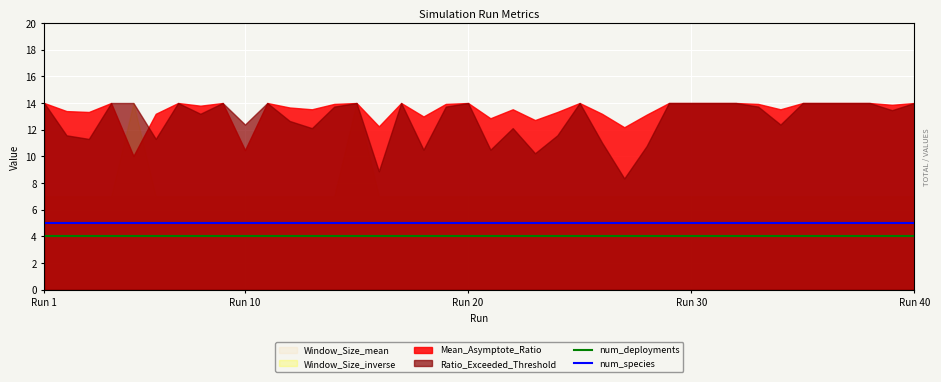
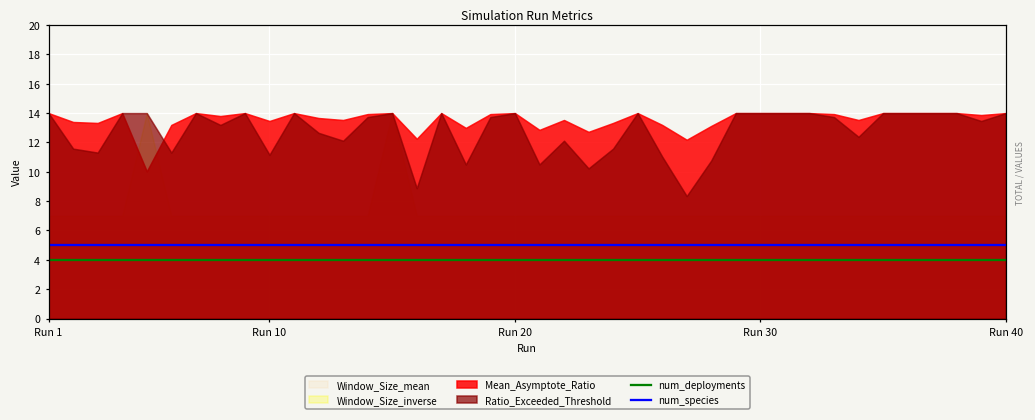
Mean_Asymptote_Ratio, Run 10: 10.5 -> 13.5
Ratio_Exceeded_Threshold, Run 10: 12.4 -> 11.2
